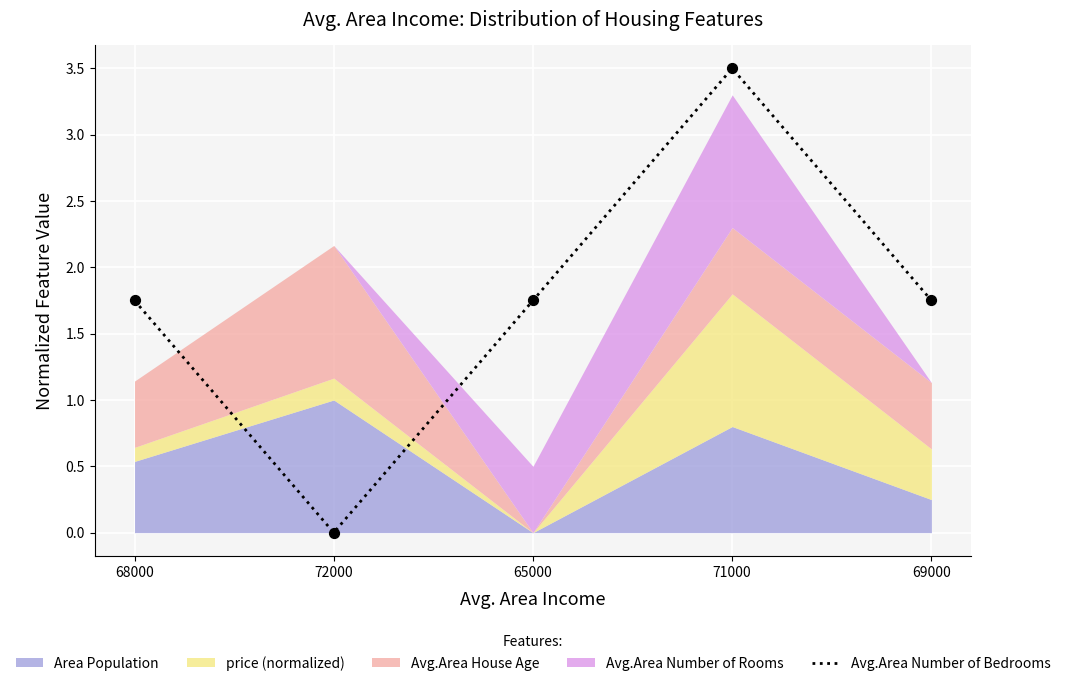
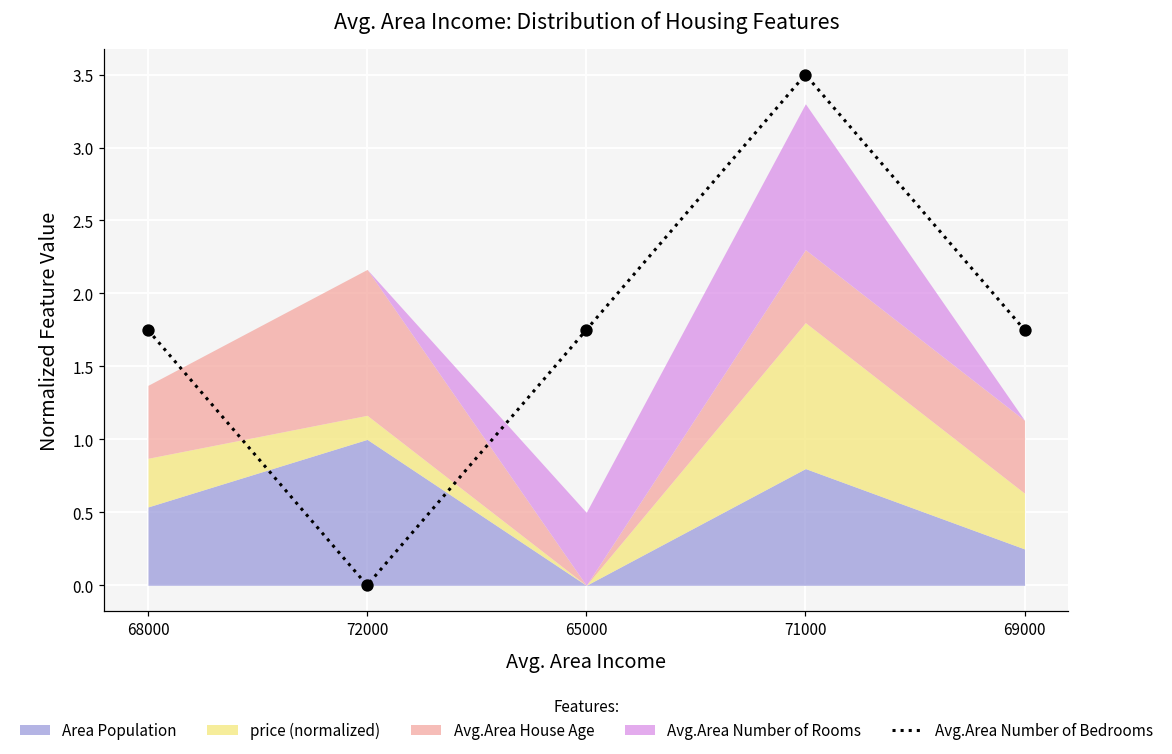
price (normalized), 68000: 0.11 -> 0.33
